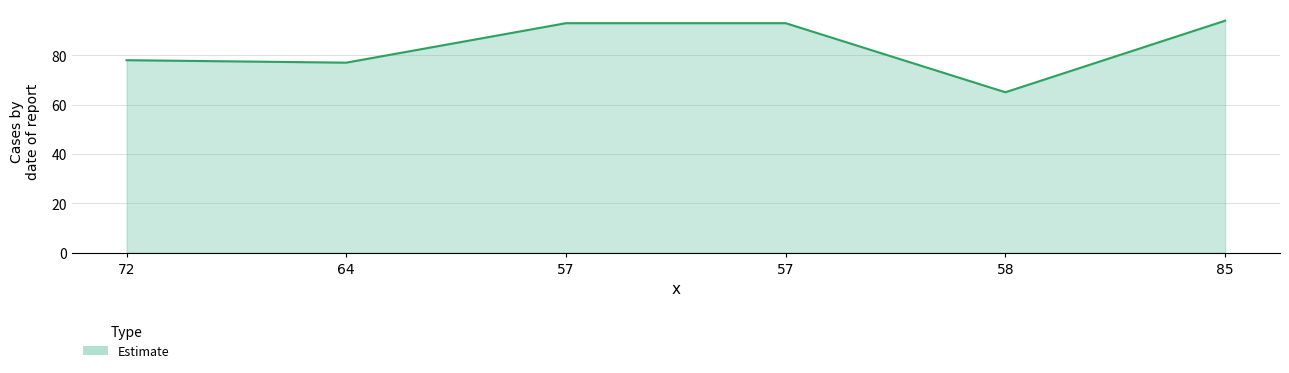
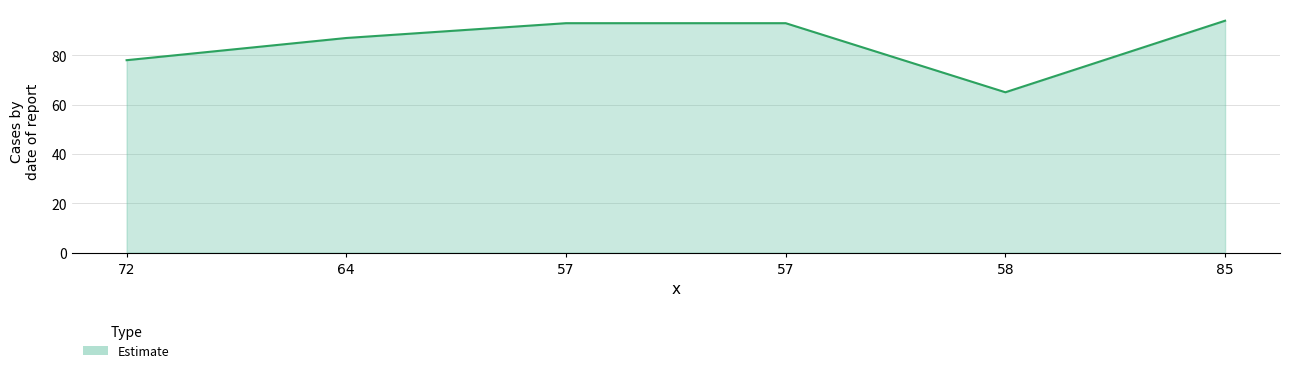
64: 77 -> 87
